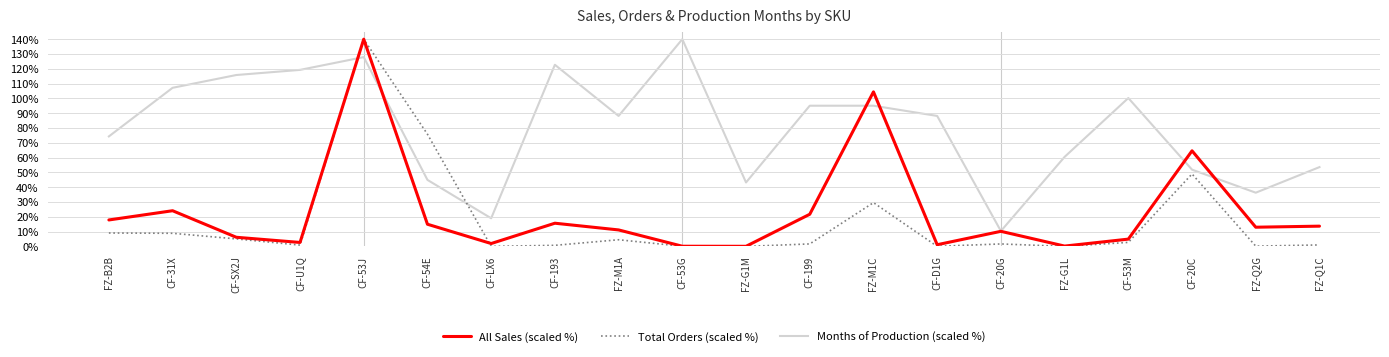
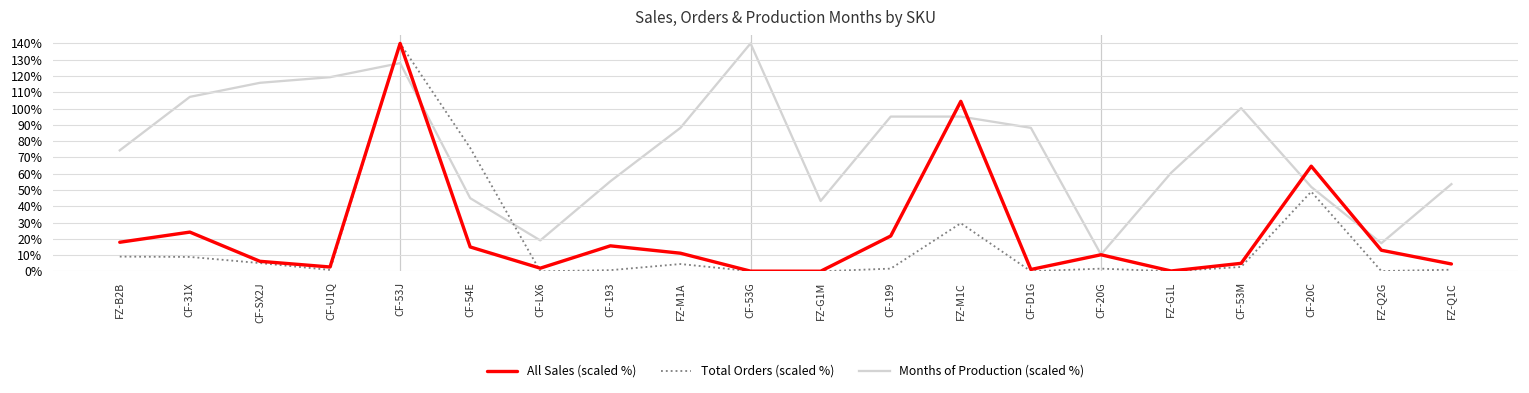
Months of Production (scaled %), CF-193: 123% -> 55%
Months of Production (scaled %), FZ-Q2G: 36% -> 17%
All Sales (scaled %), FZ-Q1C: 14% -> 5%
